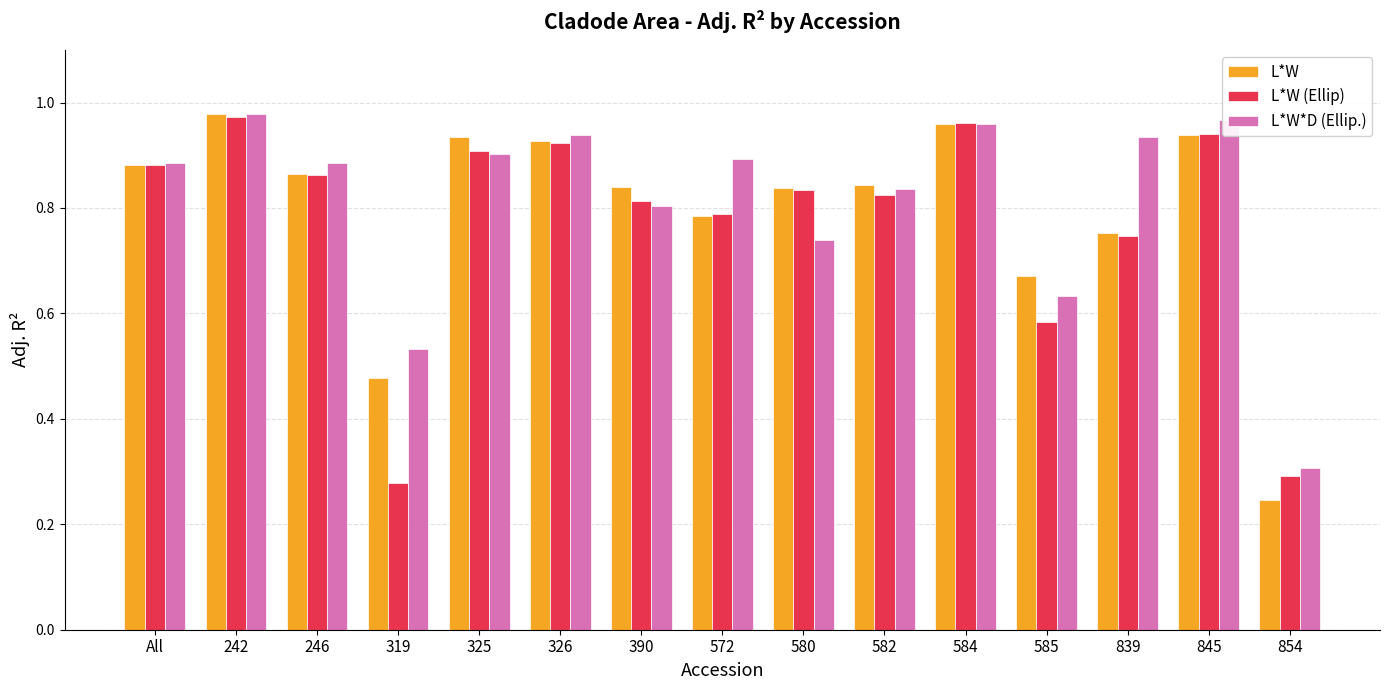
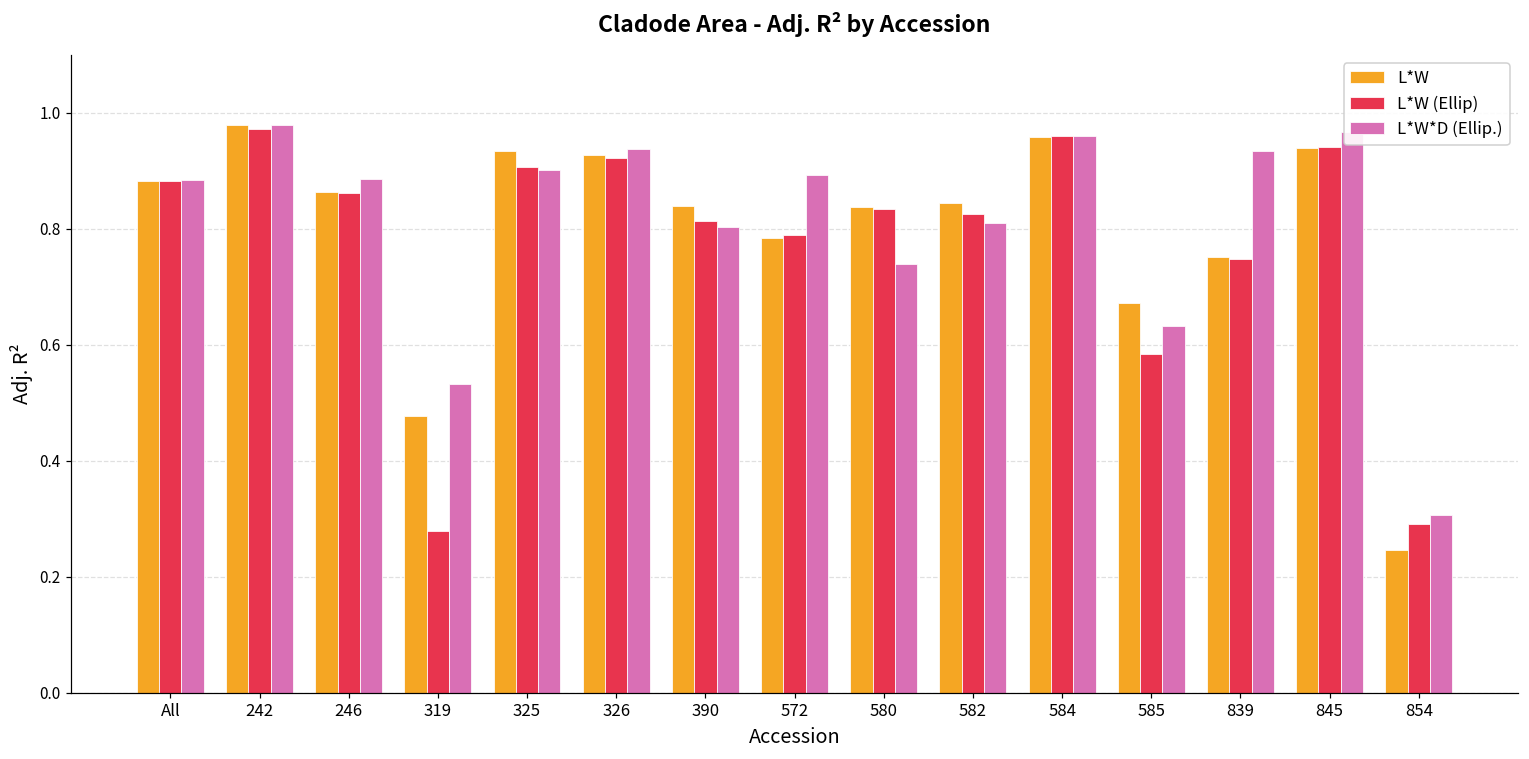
L*W*D (Ellip.), 582: 0.84 -> 0.81
